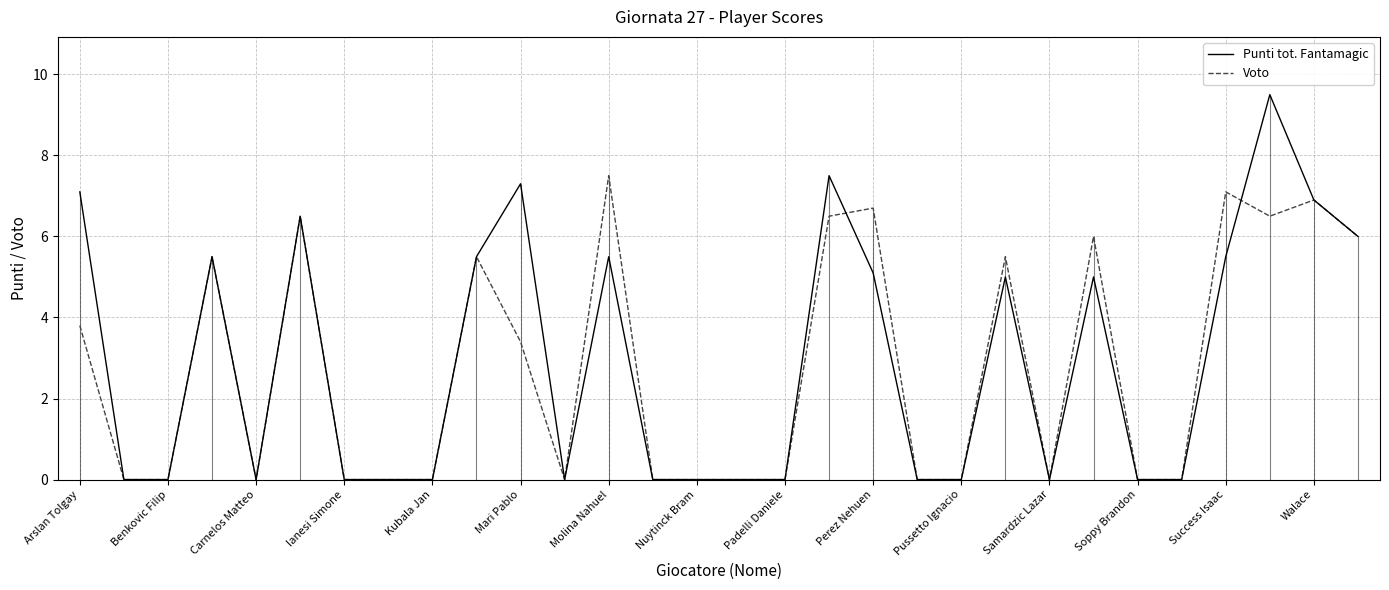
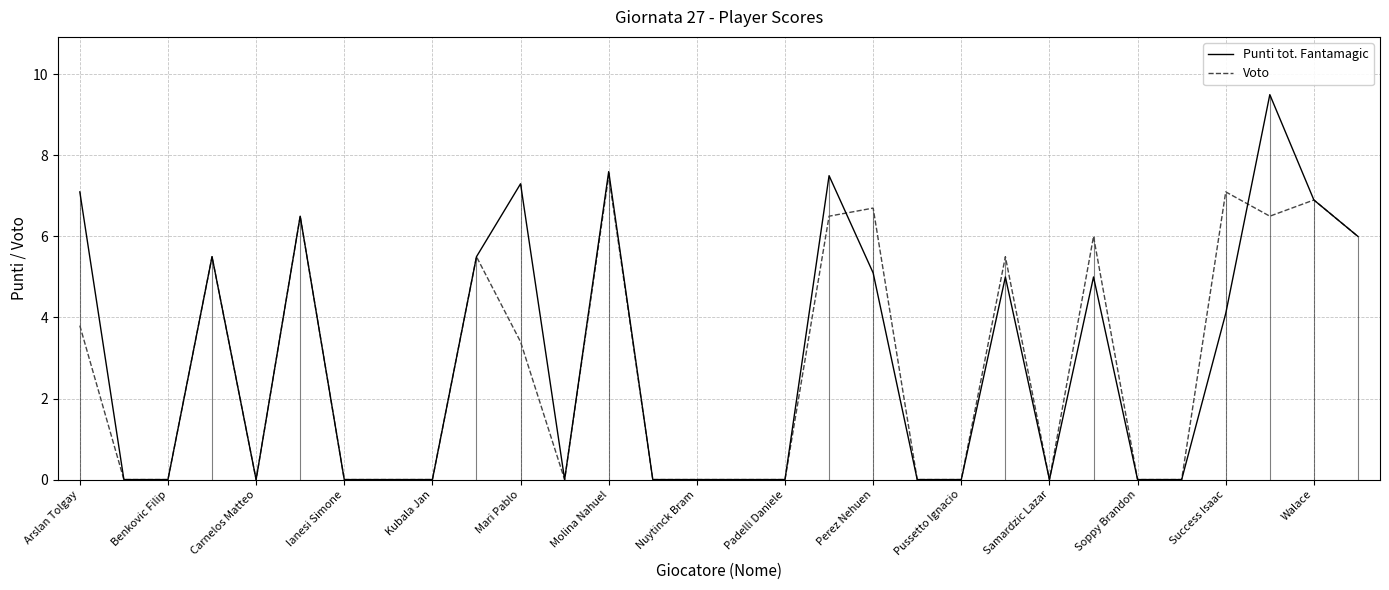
Punti tot. Fantamagic, Molina Nahuel: 5.5 -> 7.6
Punti tot. Fantamagic, Success Isaac: 5.5 -> 4.1
